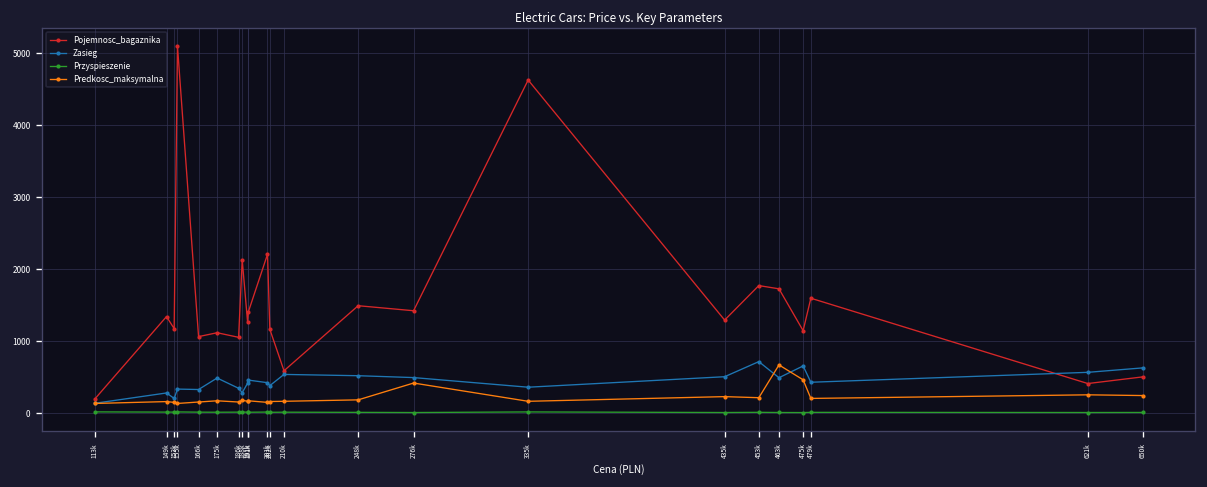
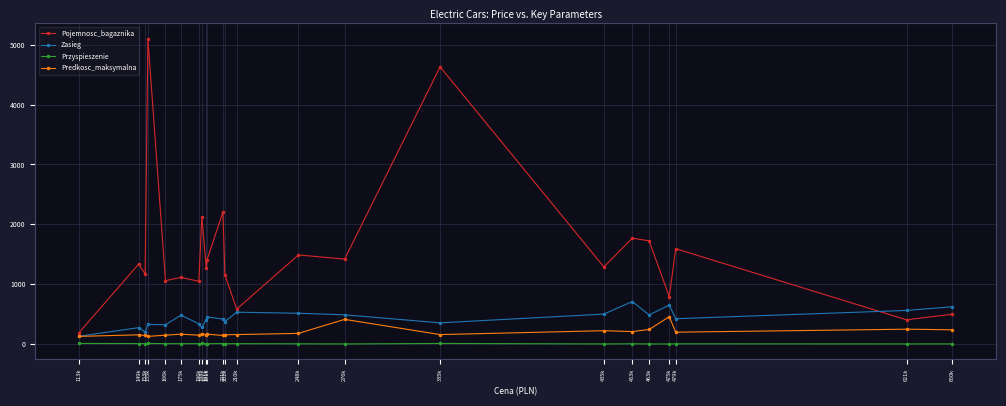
Predkosc_maksymalna, 463k: 700 -> 200
Pojemnosc_bagaznika, 475k: 1100 -> 800
